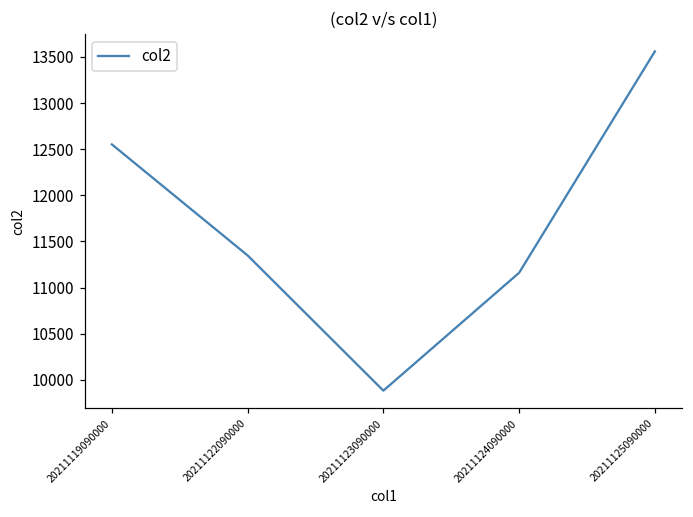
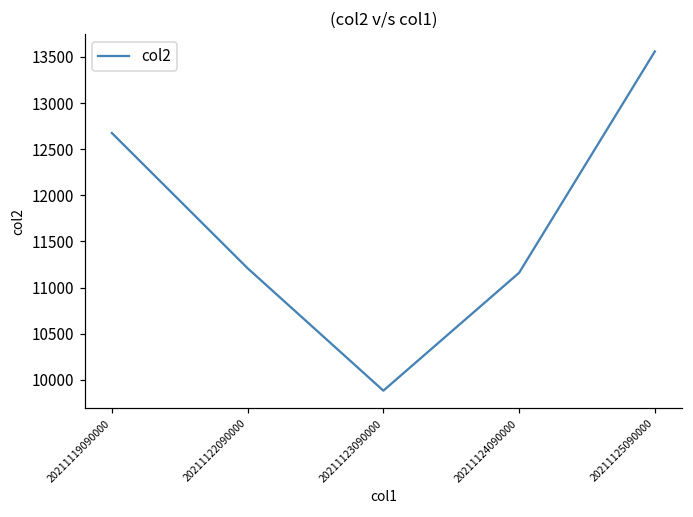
20211119090000: 12600 -> 12700
20211122090000: 11300 -> 11200
